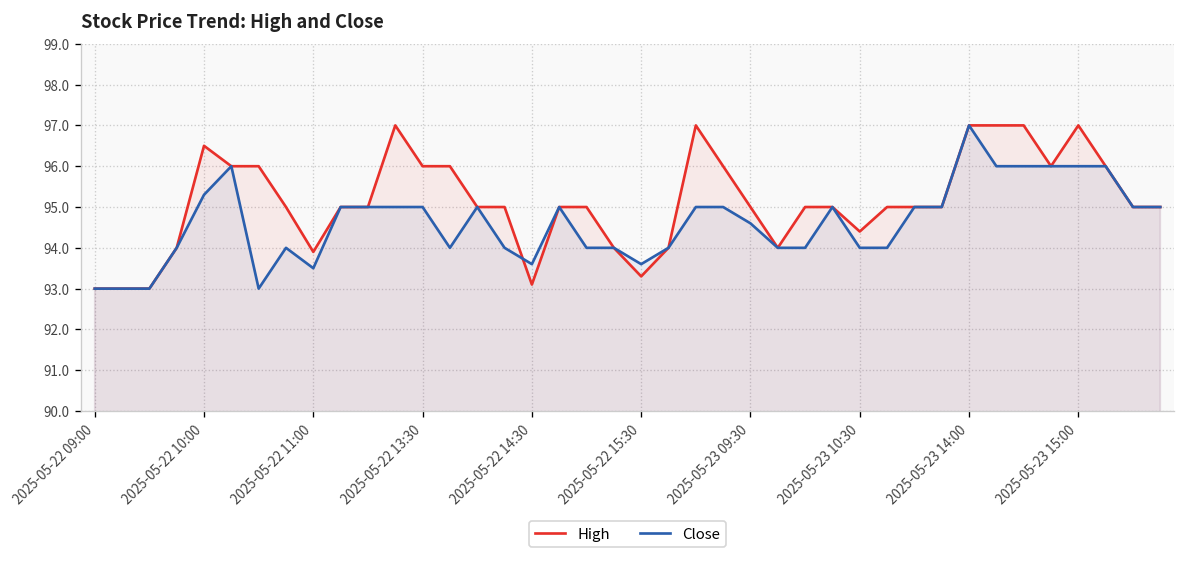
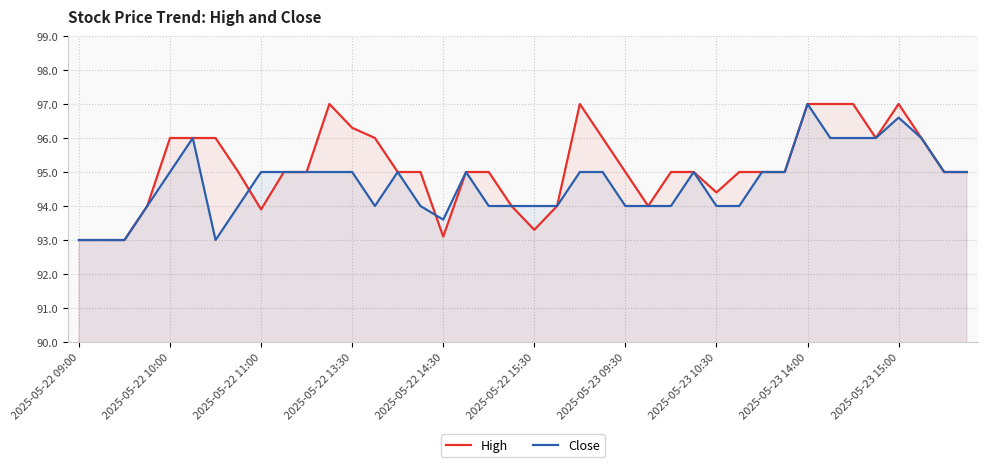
High, 2025-05-22 10:00: 96.5 -> 96.0
Close, 2025-05-22 10:00: 95.3 -> 95.0
Close, 2025-05-22 11:00: 93.5 -> 95.0
High, 2025-05-22 13:30: 96.0 -> 96.3
Close, 2025-05-22 15:30: 93.6 -> 94.0
Close, 2025-05-23 09:30: 94.6 -> 94.0
Close, 2025-05-23 15:00: 96.0 -> 96.6
